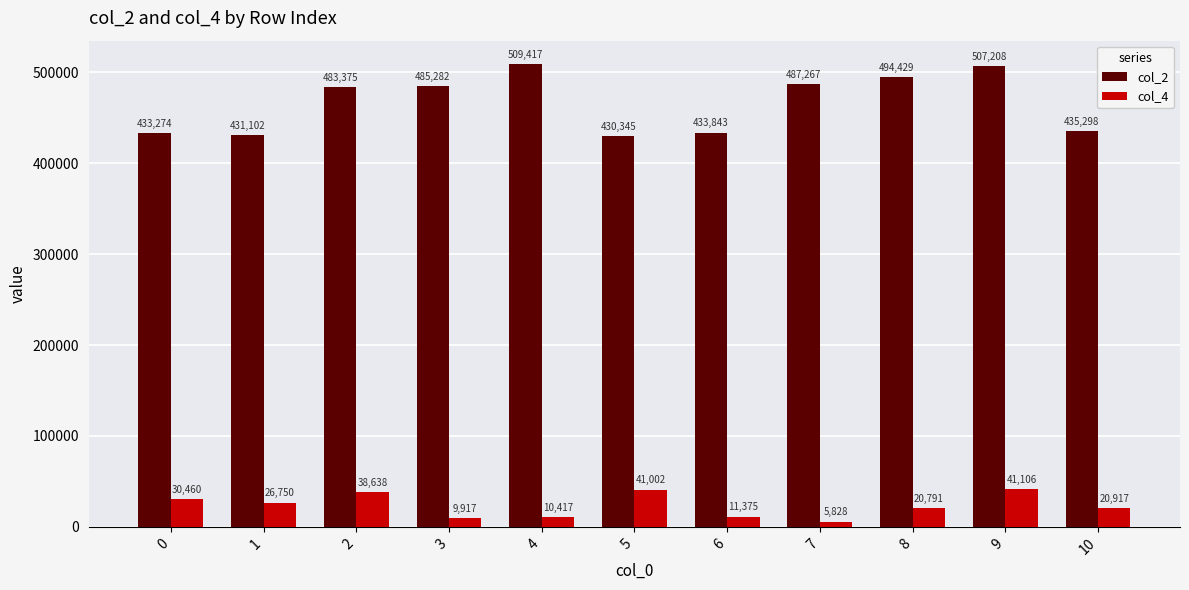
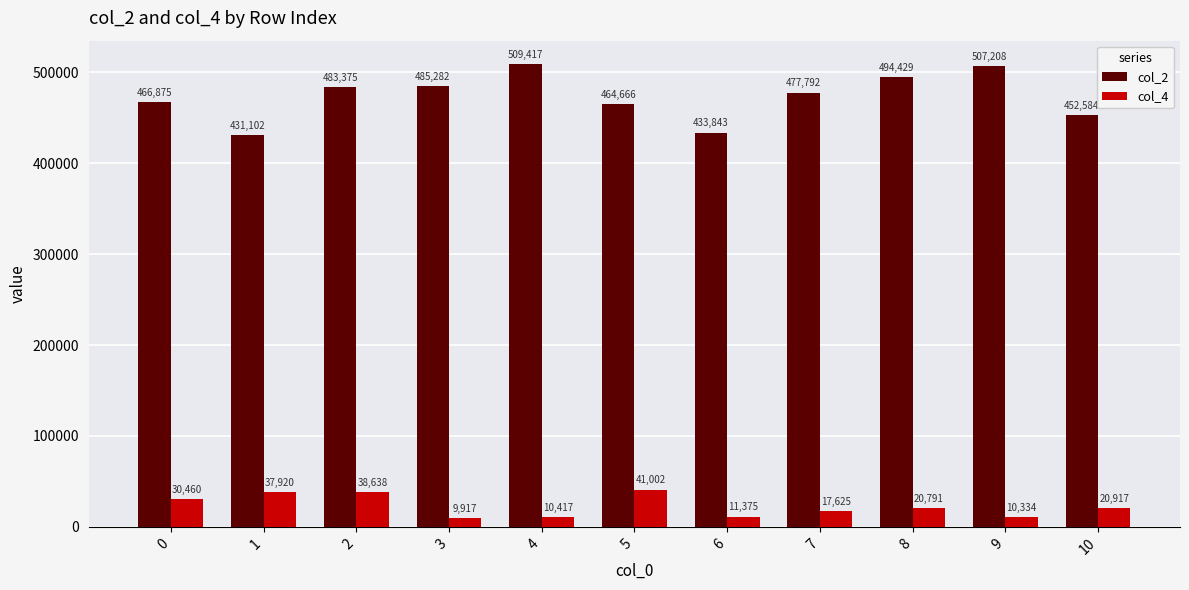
col_2, 0: 433,274 -> 466,875
col_4, 1: 26,750 -> 37,920
col_2, 5: 430,345 -> 464,666
col_2, 7: 487,267 -> 477,792
col_4, 7: 5,828 -> 17,625
col_4, 9: 41,106 -> 10,334
col_2, 10: 435,298 -> 452,584
